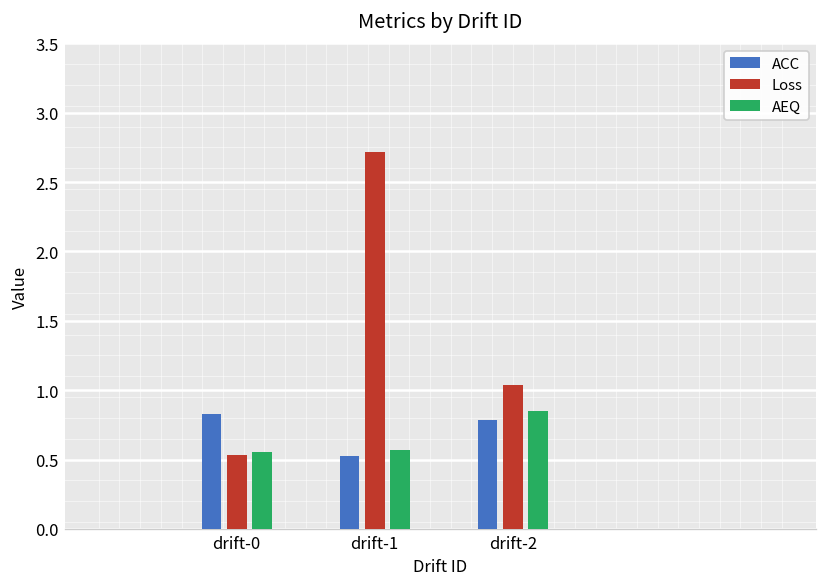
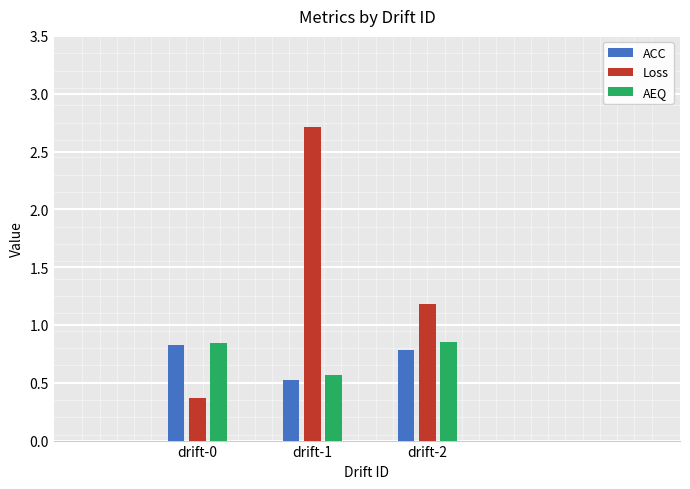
Loss, drift-0: 0.53 -> 0.36
AEQ, drift-0: 0.56 -> 0.84
Loss, drift-2: 1.03 -> 1.18
